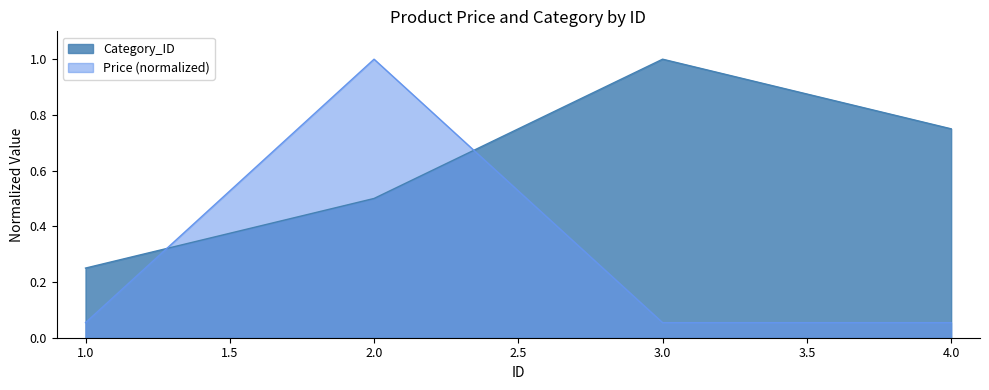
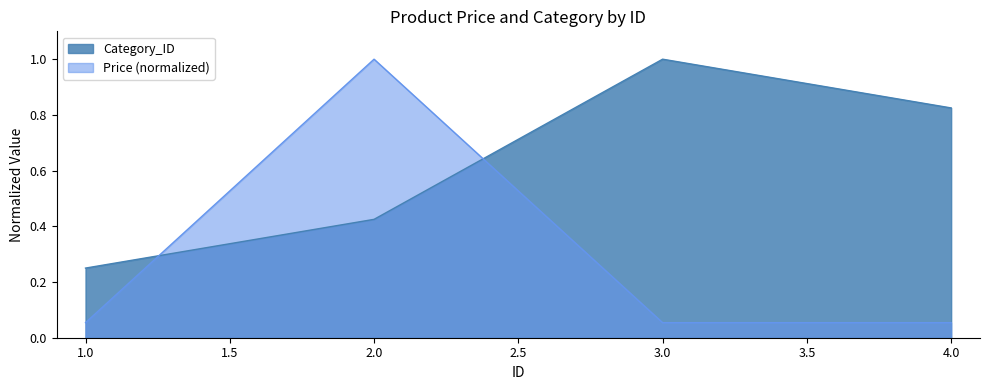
Category_ID, 2.0: 0.50 -> 0.43
Category_ID, 4.0: 0.75 -> 0.83
